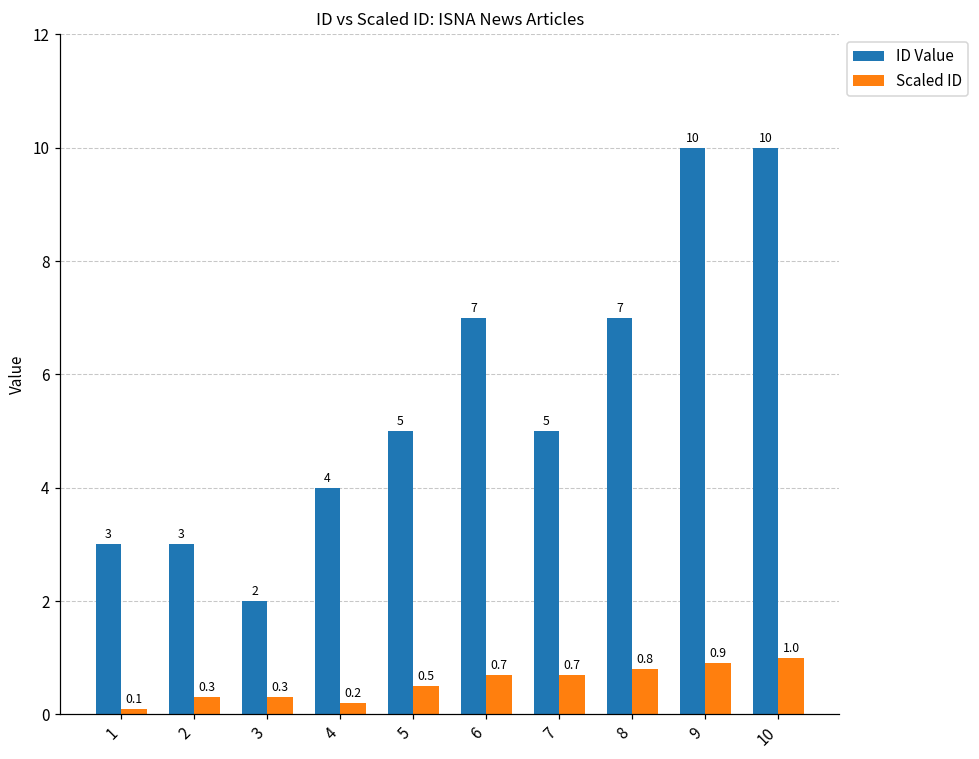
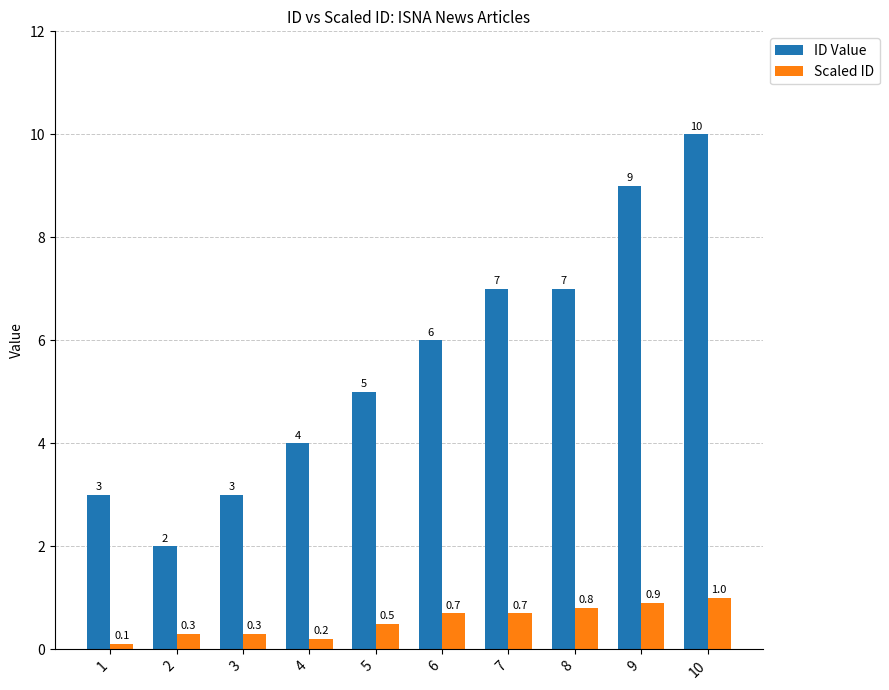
ID Value, 2: 3 -> 2
ID Value, 3: 2 -> 3
ID Value, 6: 7 -> 6
ID Value, 7: 5 -> 7
ID Value, 9: 10 -> 9
